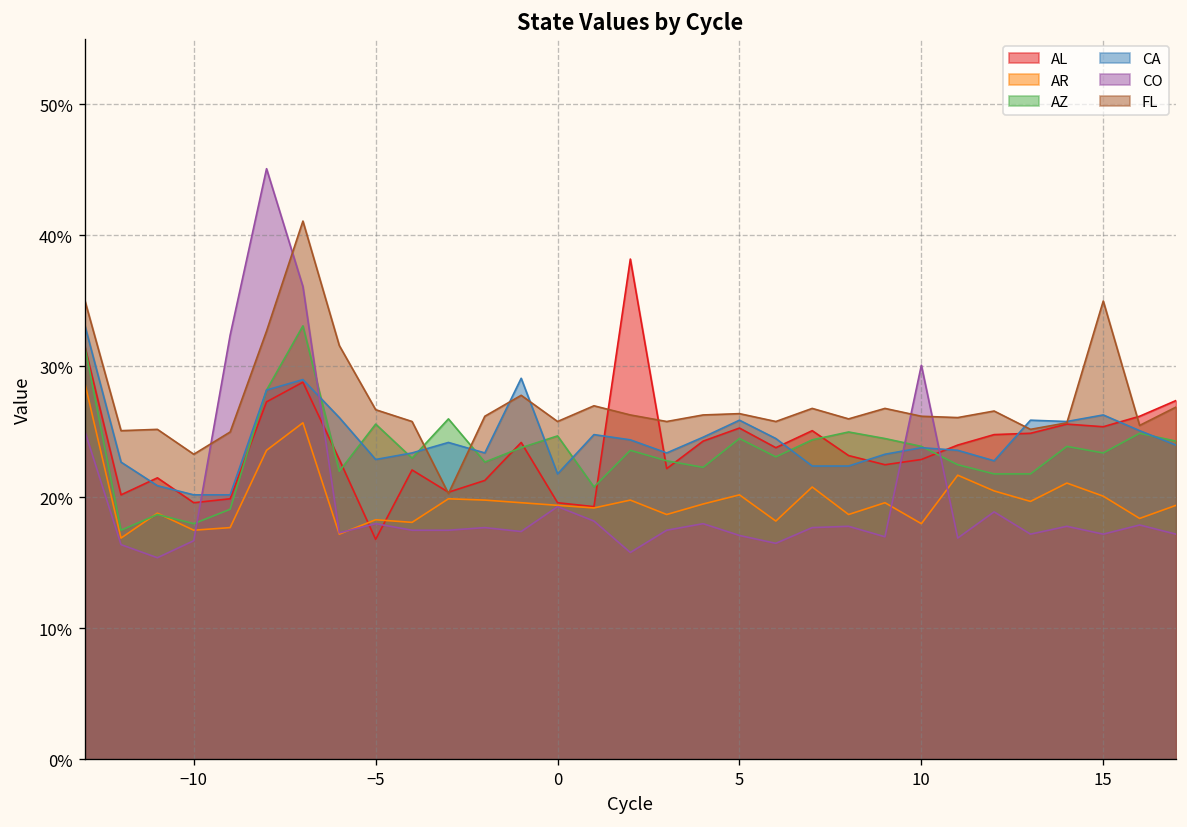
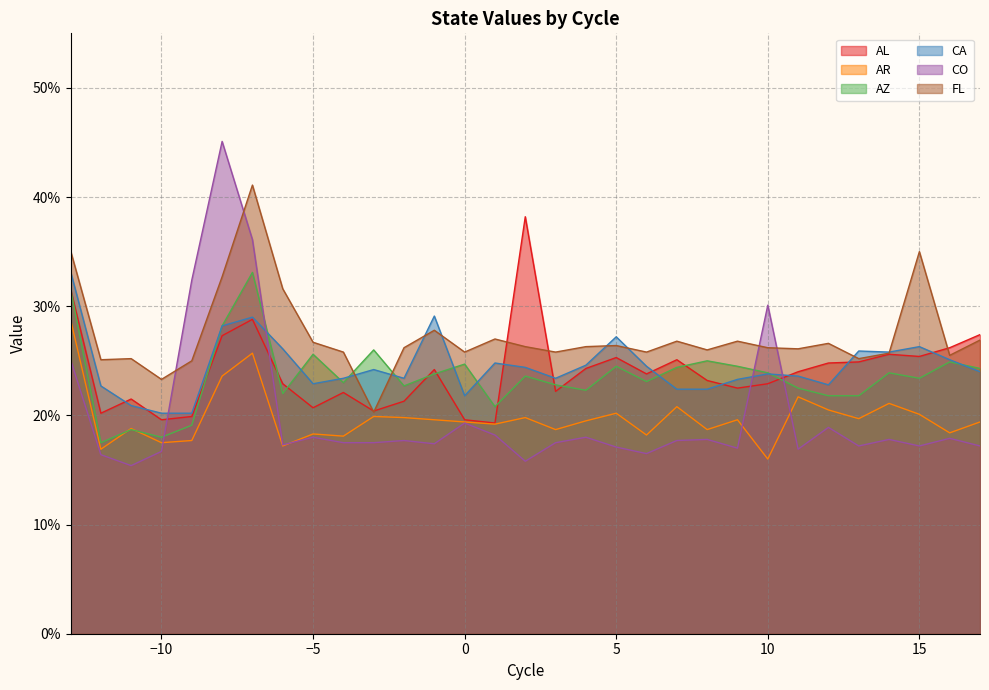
AL, −5: 16.8% -> 20.7%
CA, 5: 25.9% -> 27.2%
AR, 10: 18.0% -> 16.0%
